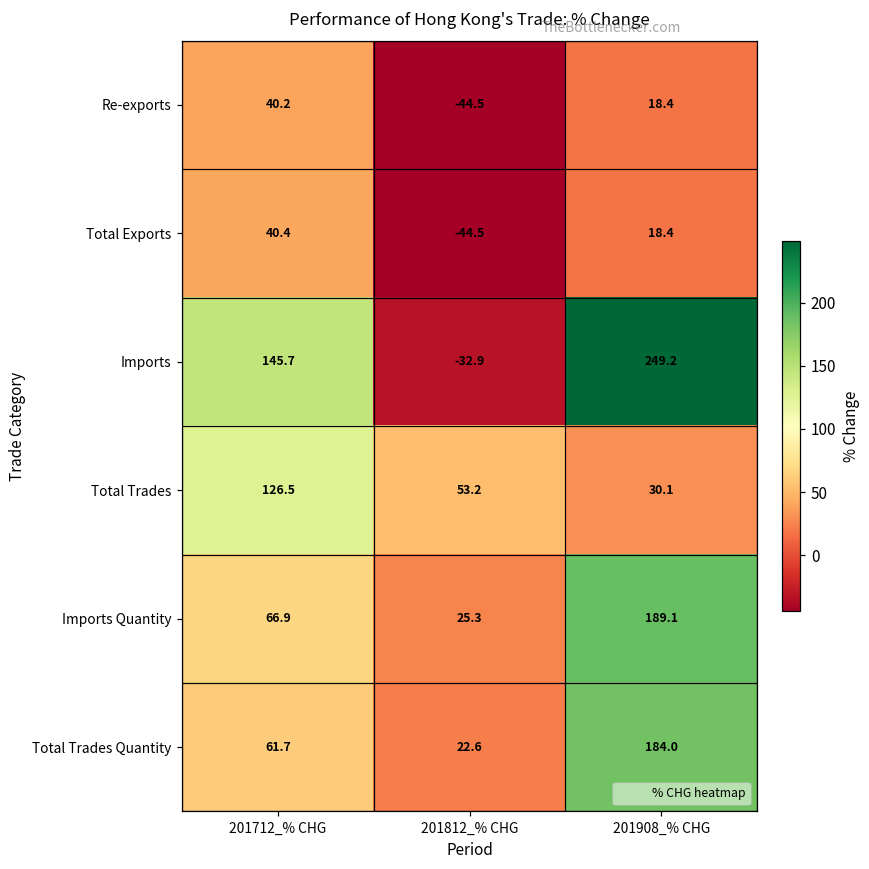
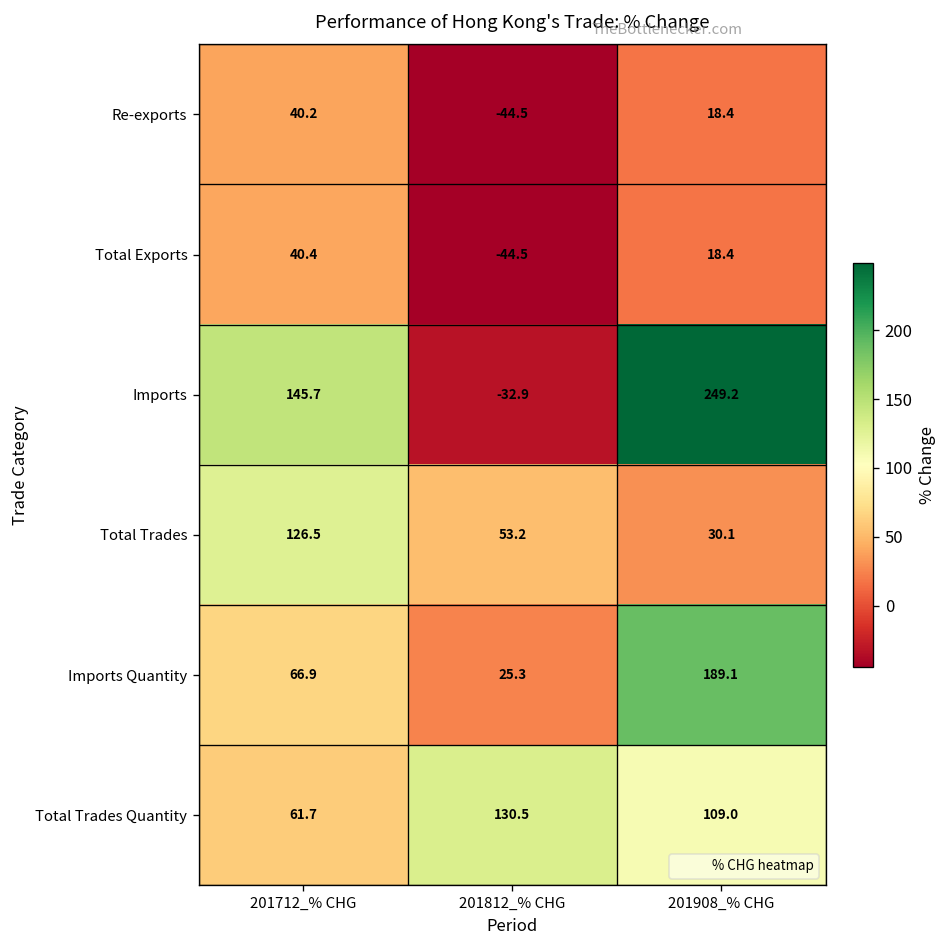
Total Trades Quantity, 201812_% CHG: 22.6 -> 130.5
Total Trades Quantity, 201908_% CHG: 184.0 -> 109.0
